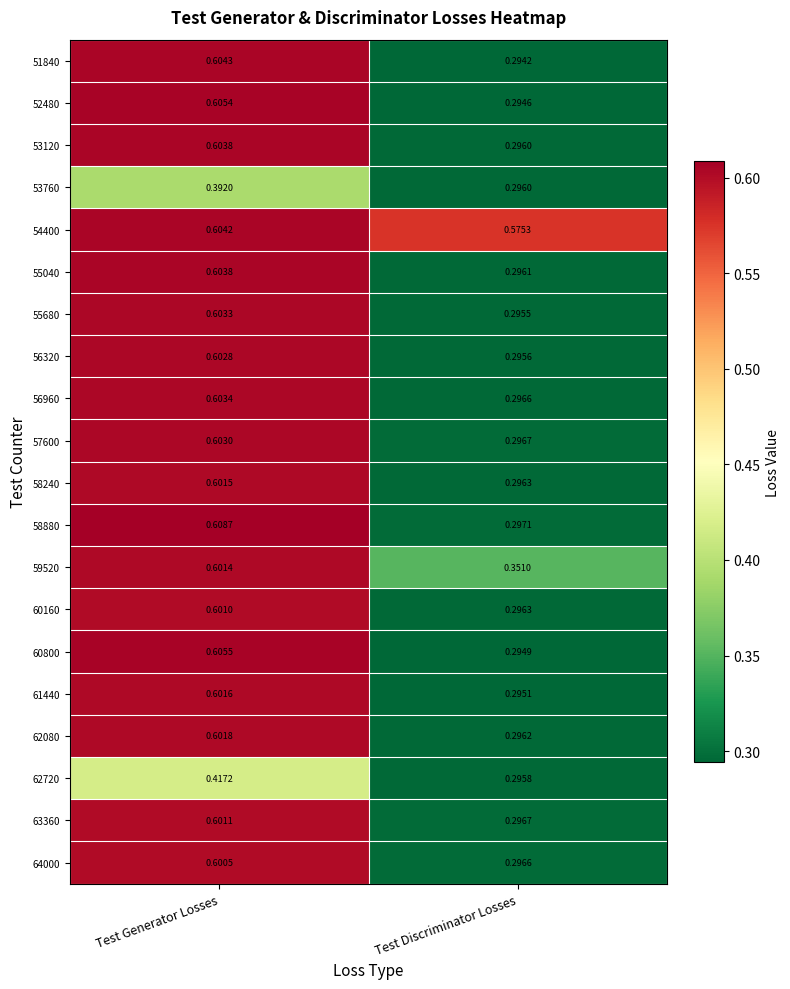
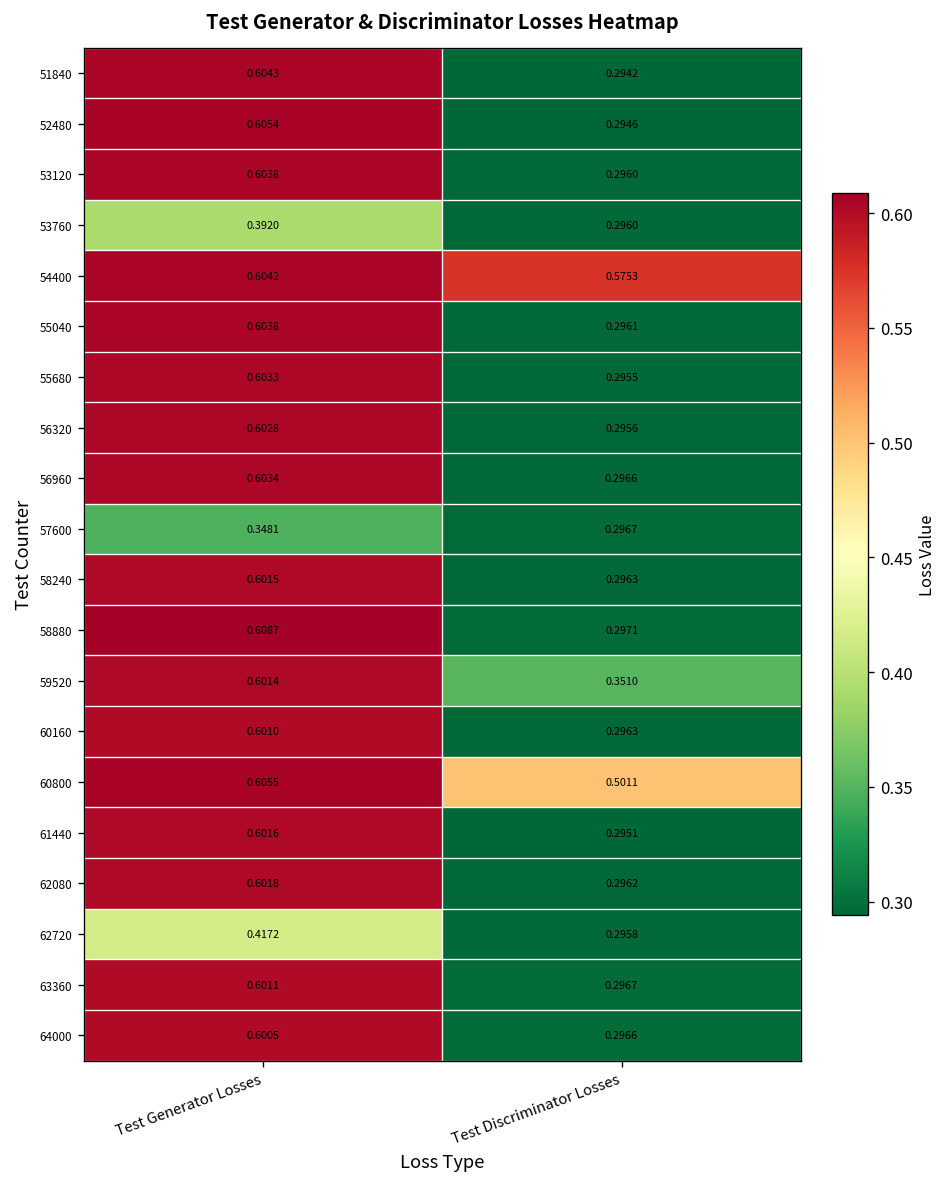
57600, Test Generator Losses: 0.6030 -> 0.3481
60800, Test Discriminator Losses: 0.2949 -> 0.5011
